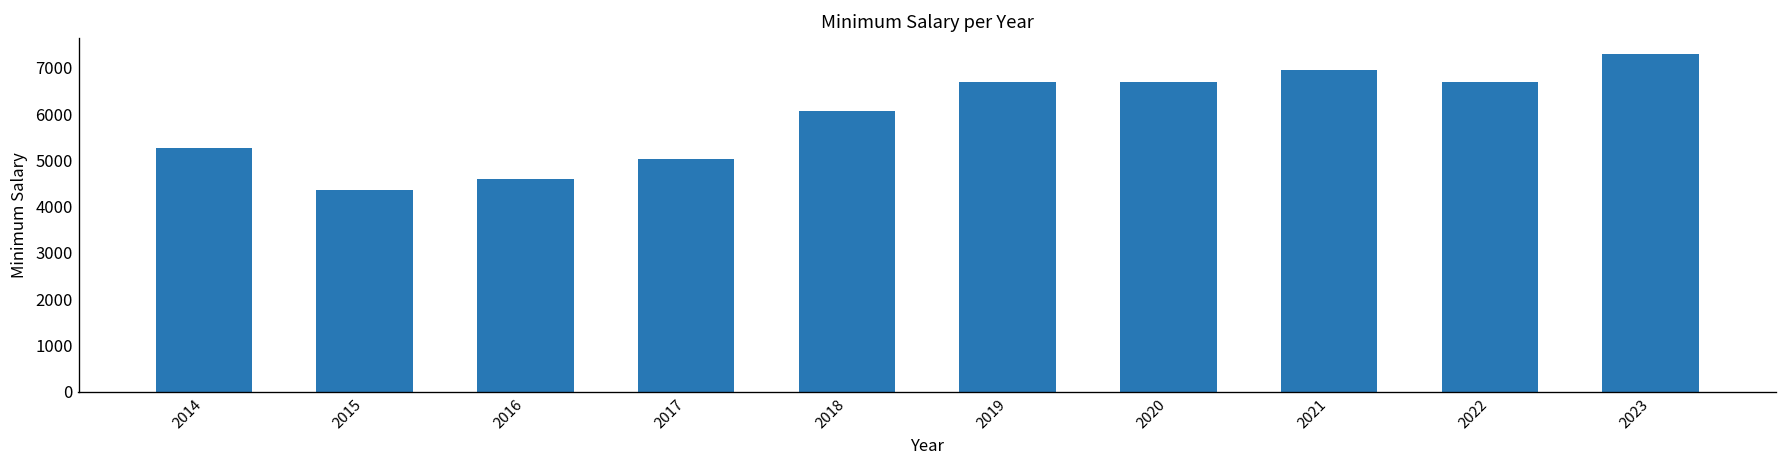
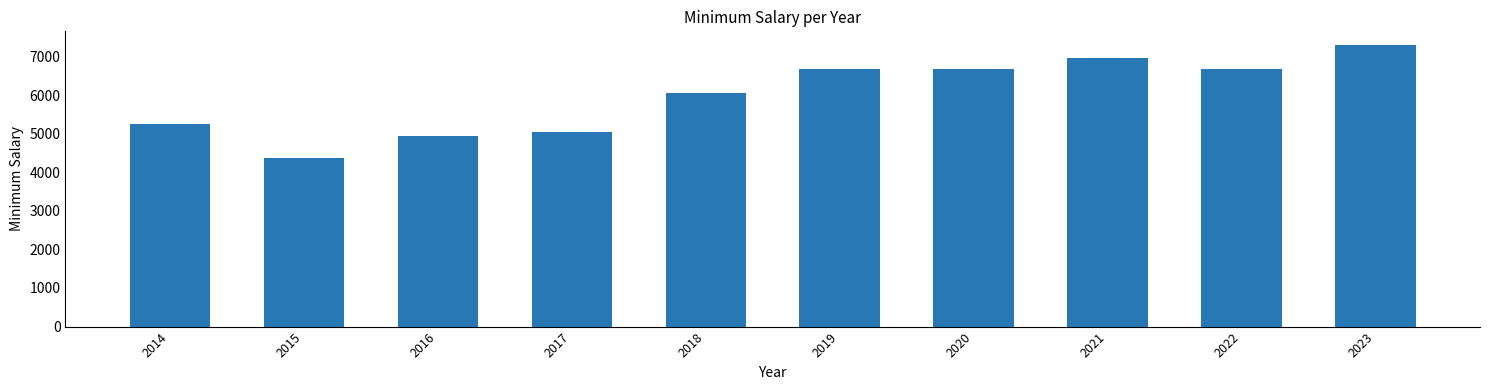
2016: 4600 -> 4900
